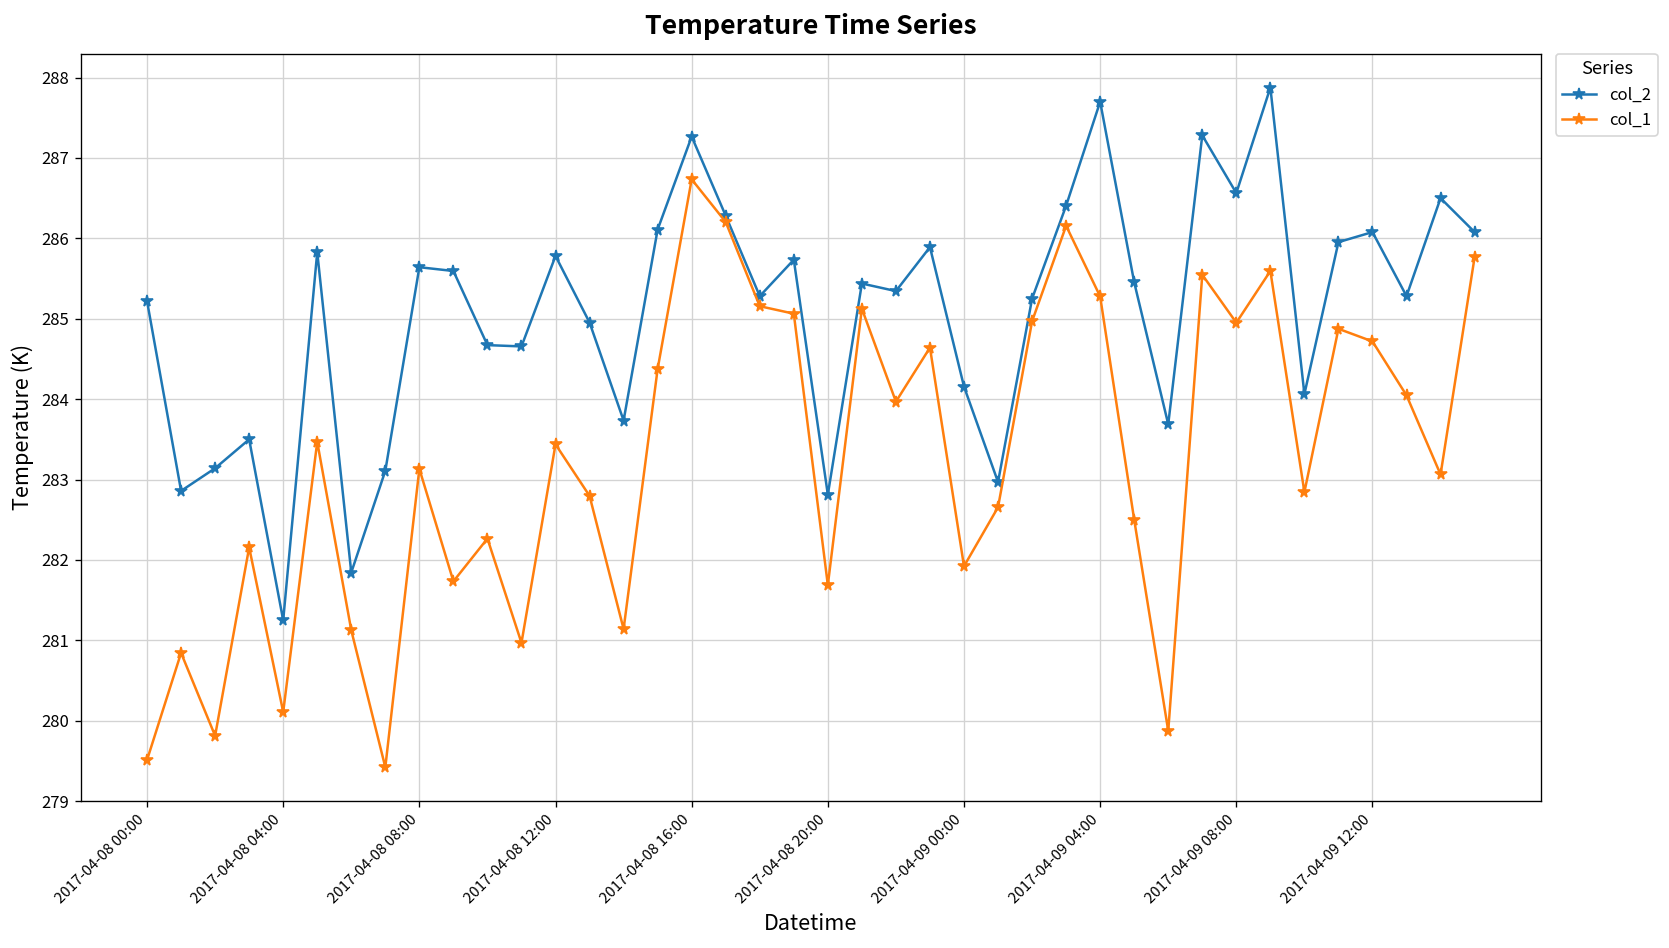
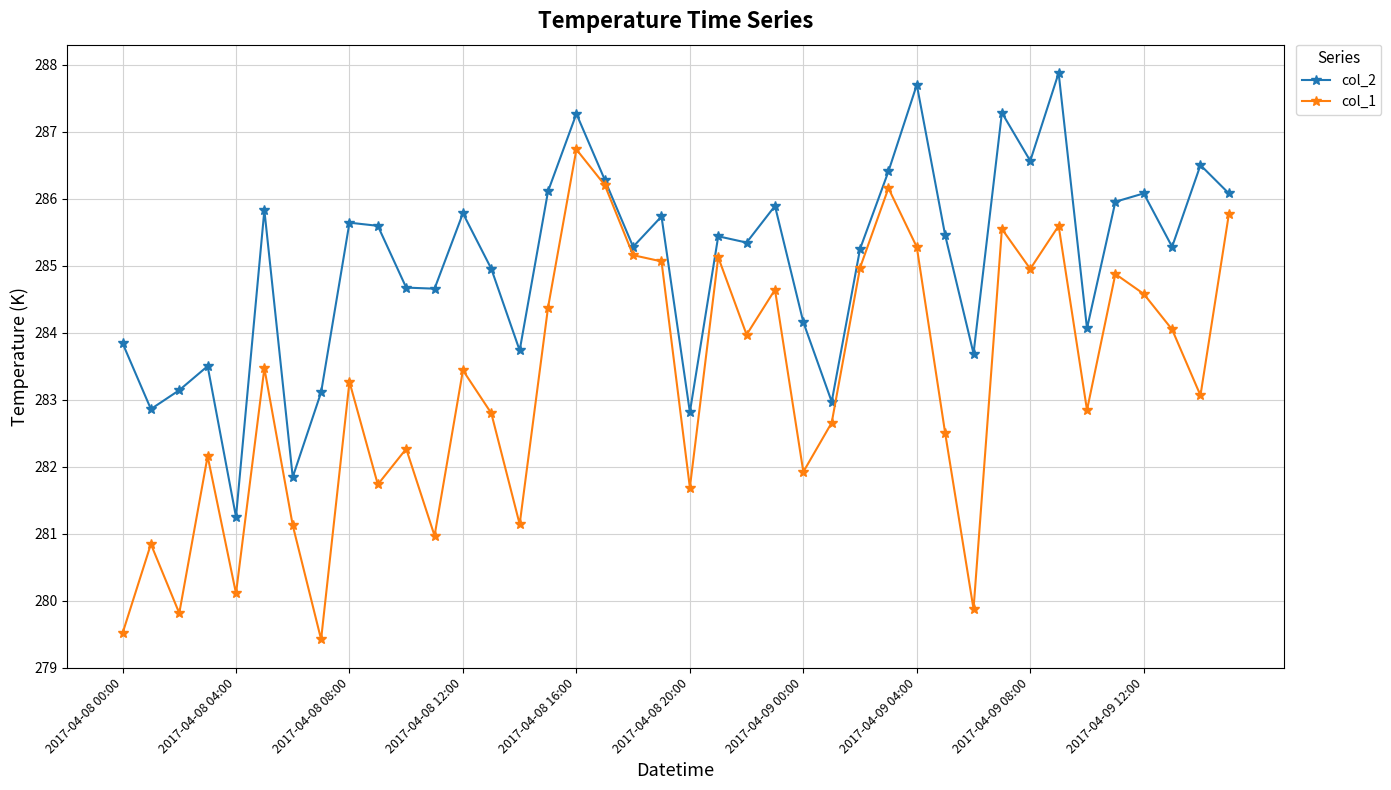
col_2, 2017-04-08 00:00: 285.2 -> 283.8
col_1, 2017-04-08 08:00: 283.1 -> 283.3
col_1, 2017-04-09 12:00: 284.7 -> 284.6
